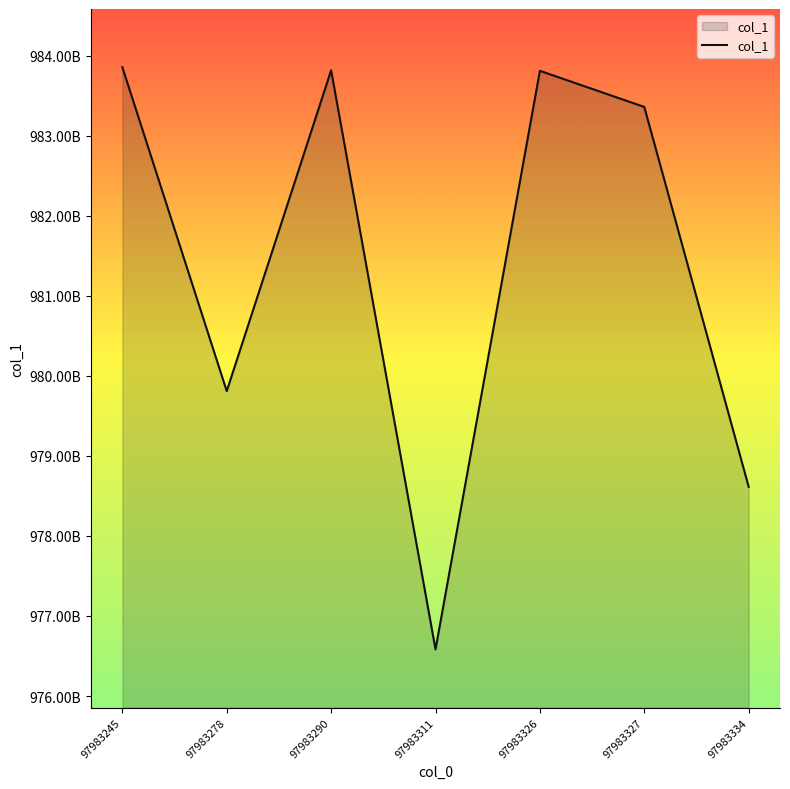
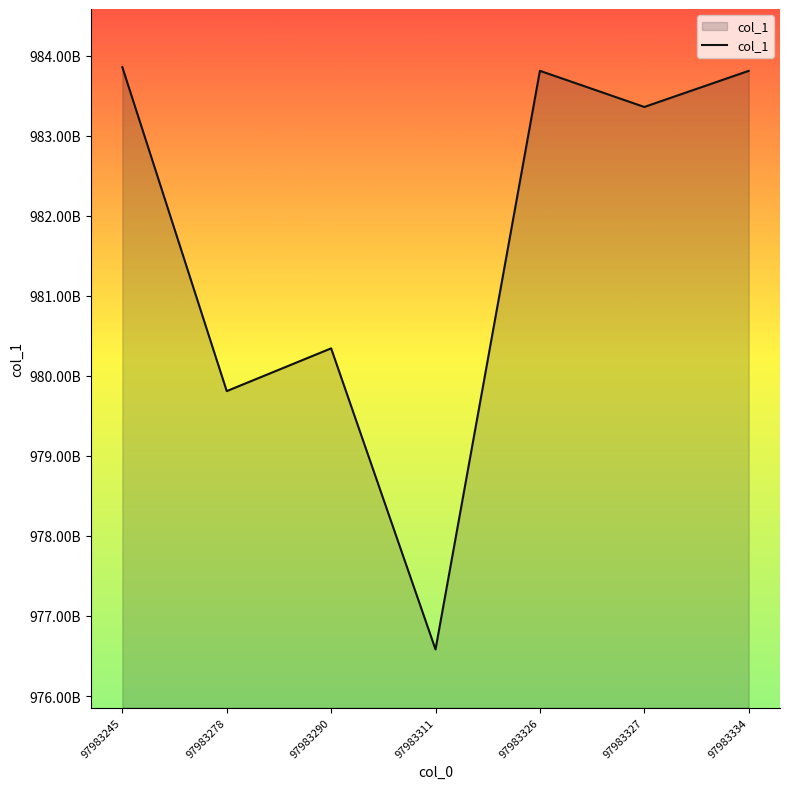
97983290: 983800000000 -> 980300000000
97983334: 978600000000 -> 983800000000
